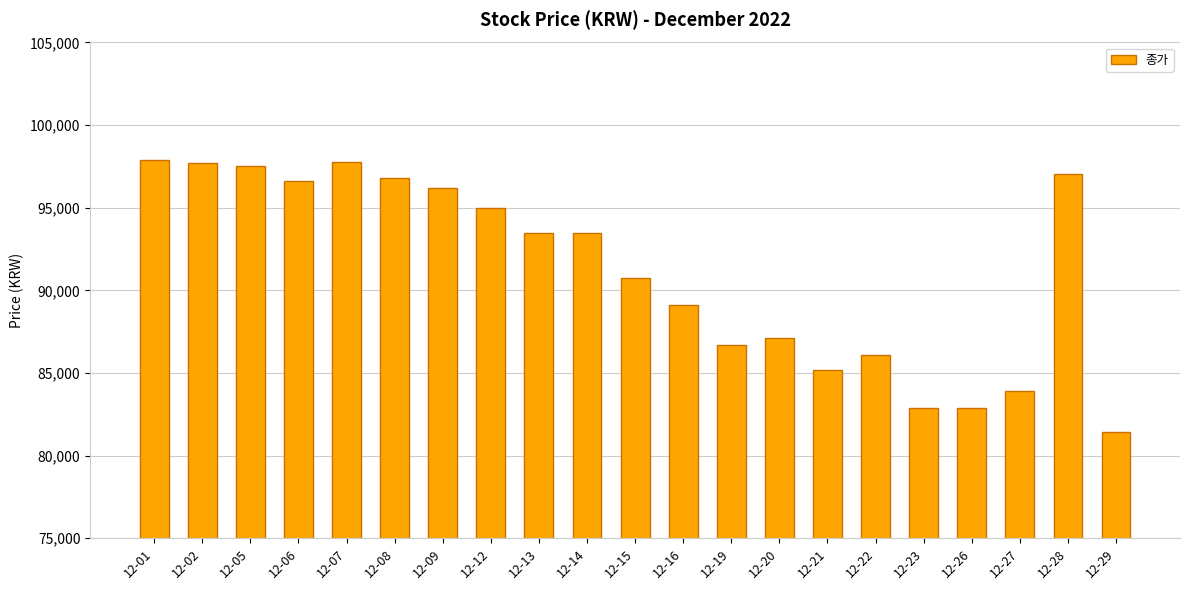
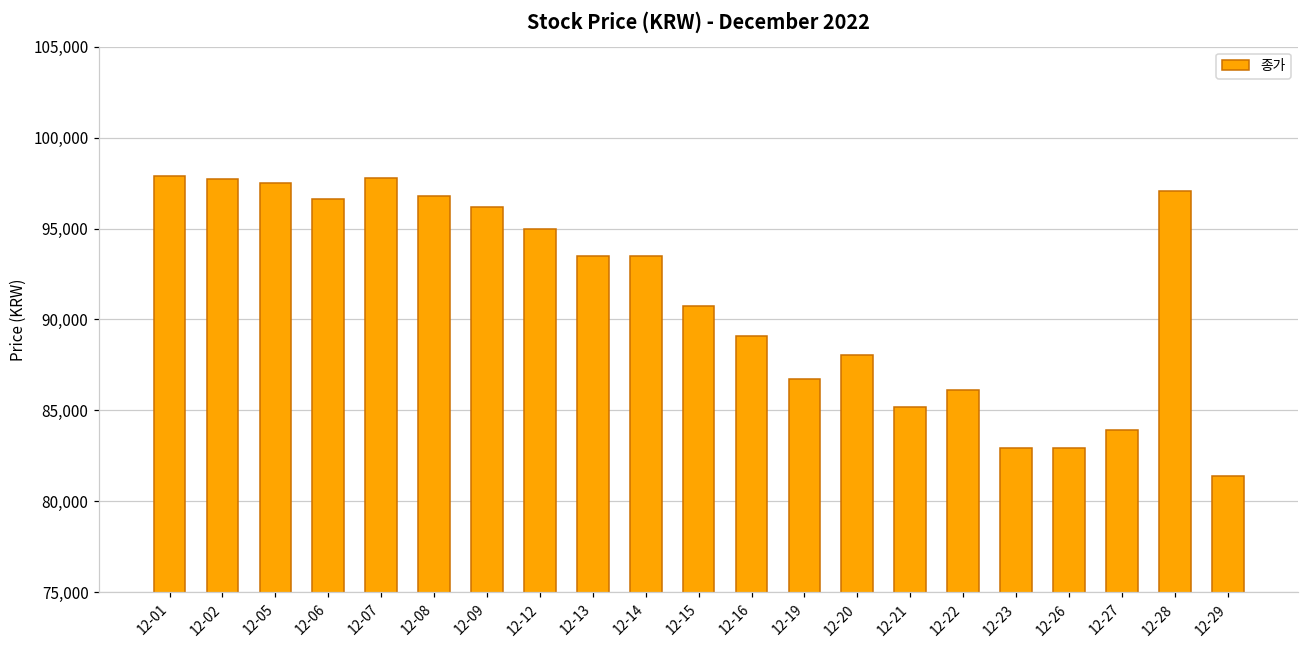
12-20: 87,100 -> 88,100
